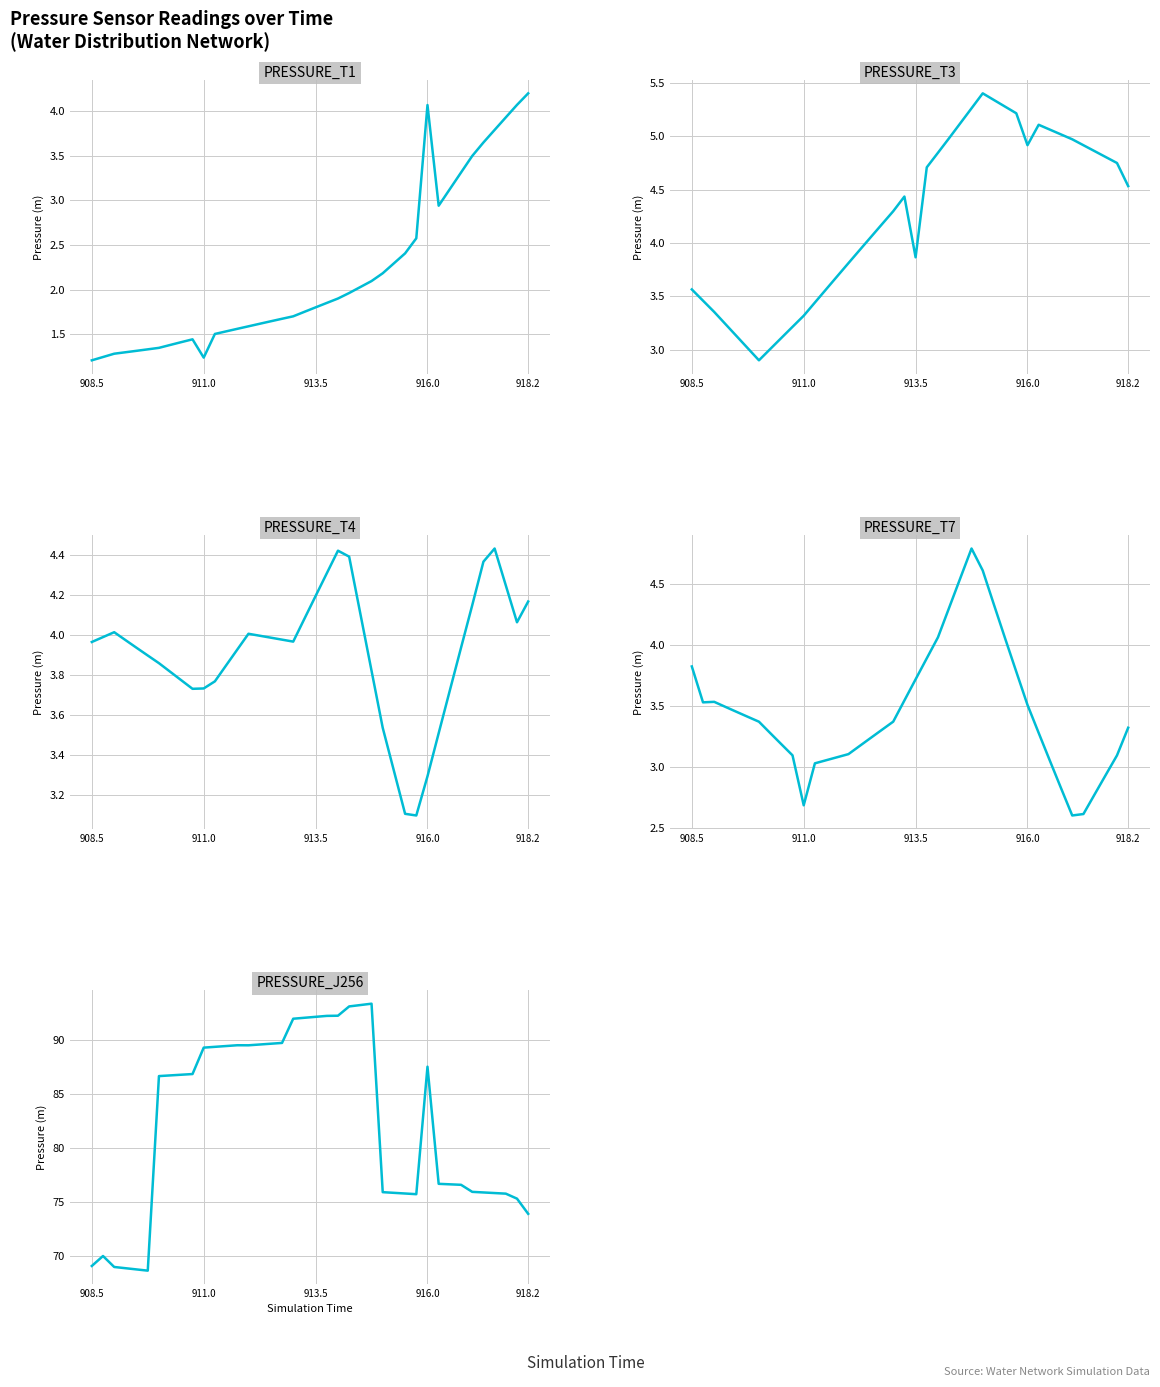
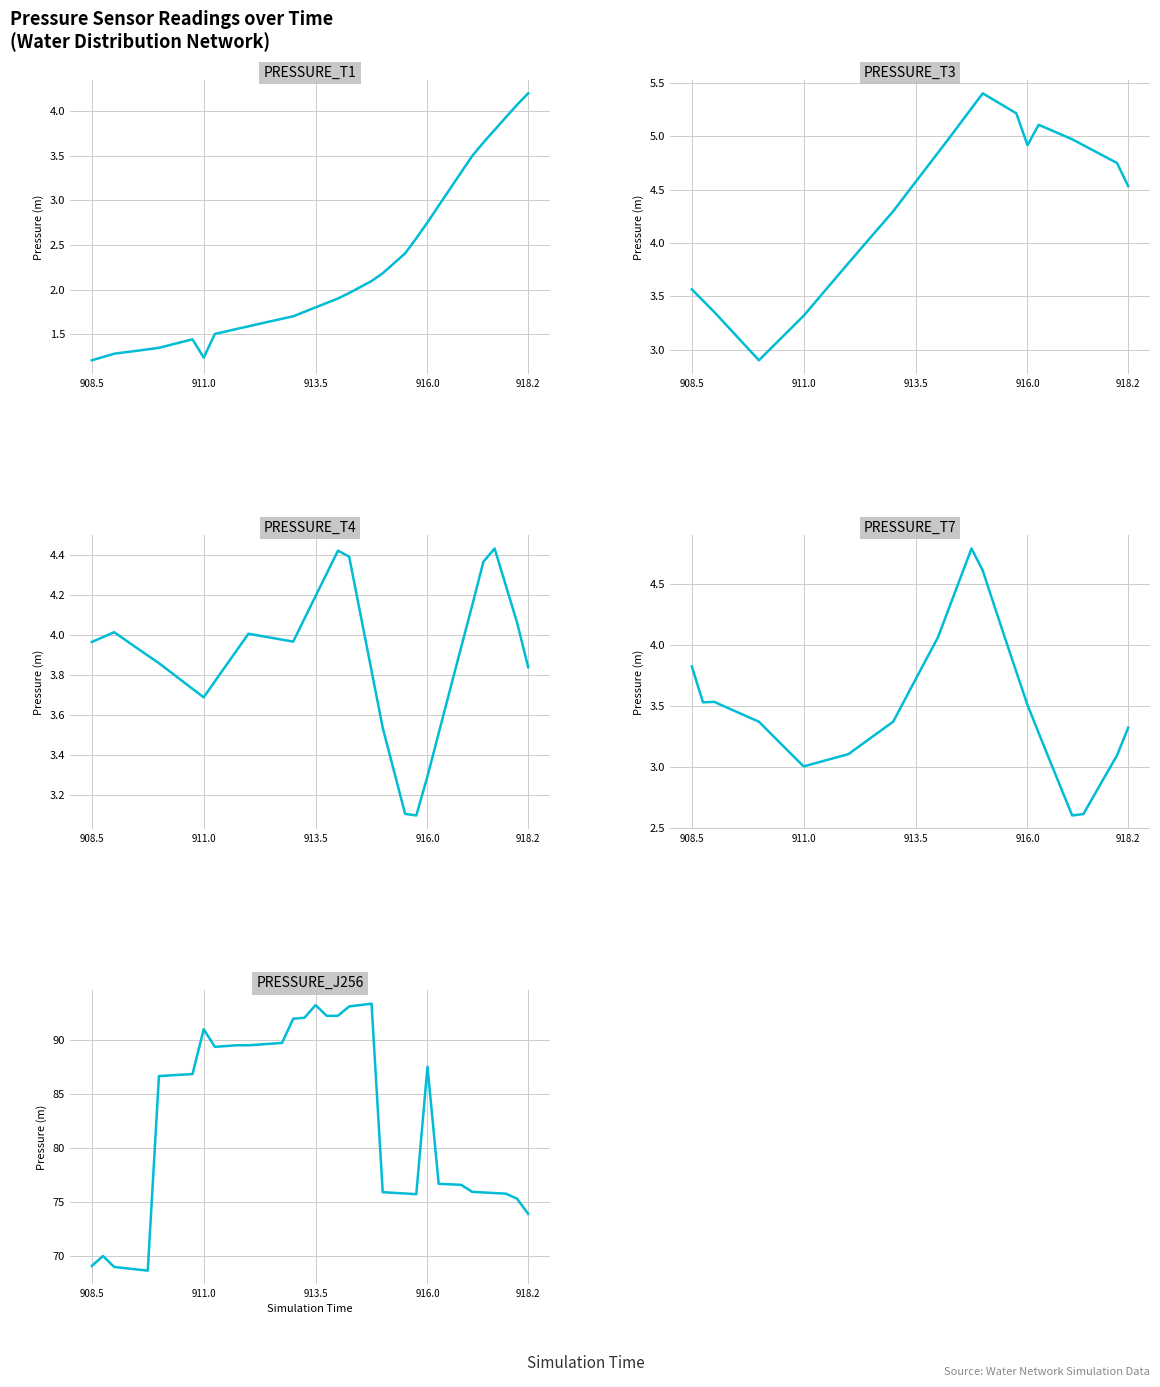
PRESSURE_T1, 916.0: 4.1 -> 2.8
PRESSURE_T3, 913.5: 3.87 -> 4.57
PRESSURE_T4, 911.0: 3.73 -> 3.69
PRESSURE_T4, 918.2: 4.17 -> 3.84
PRESSURE_T7, 911.0: 2.69 -> 3.00
PRESSURE_J256, 911.0: 89.3 -> 91.0
PRESSURE_J256, 913.5: 92.1 -> 93.2
